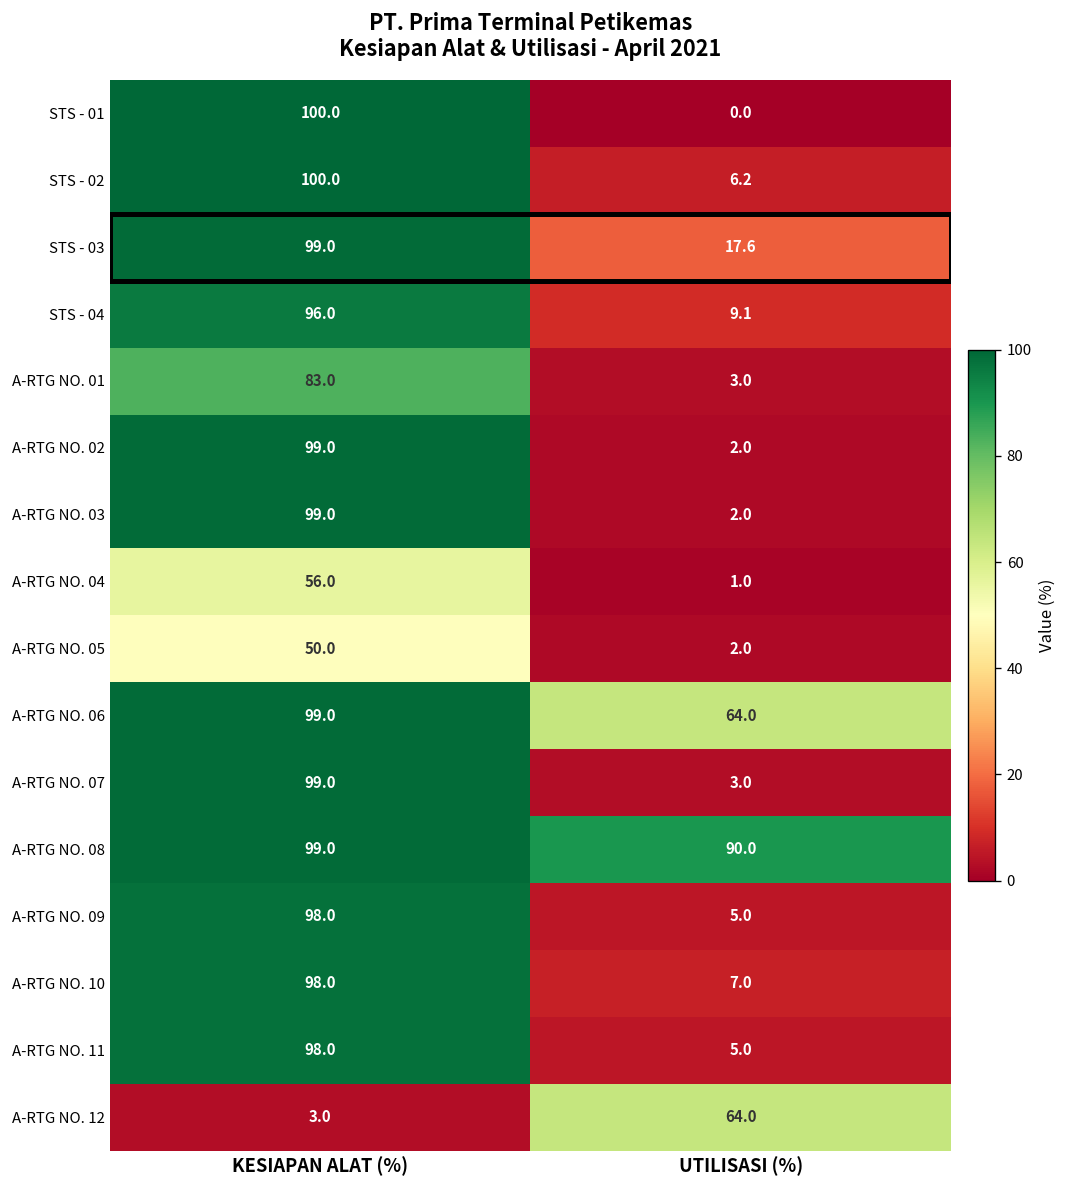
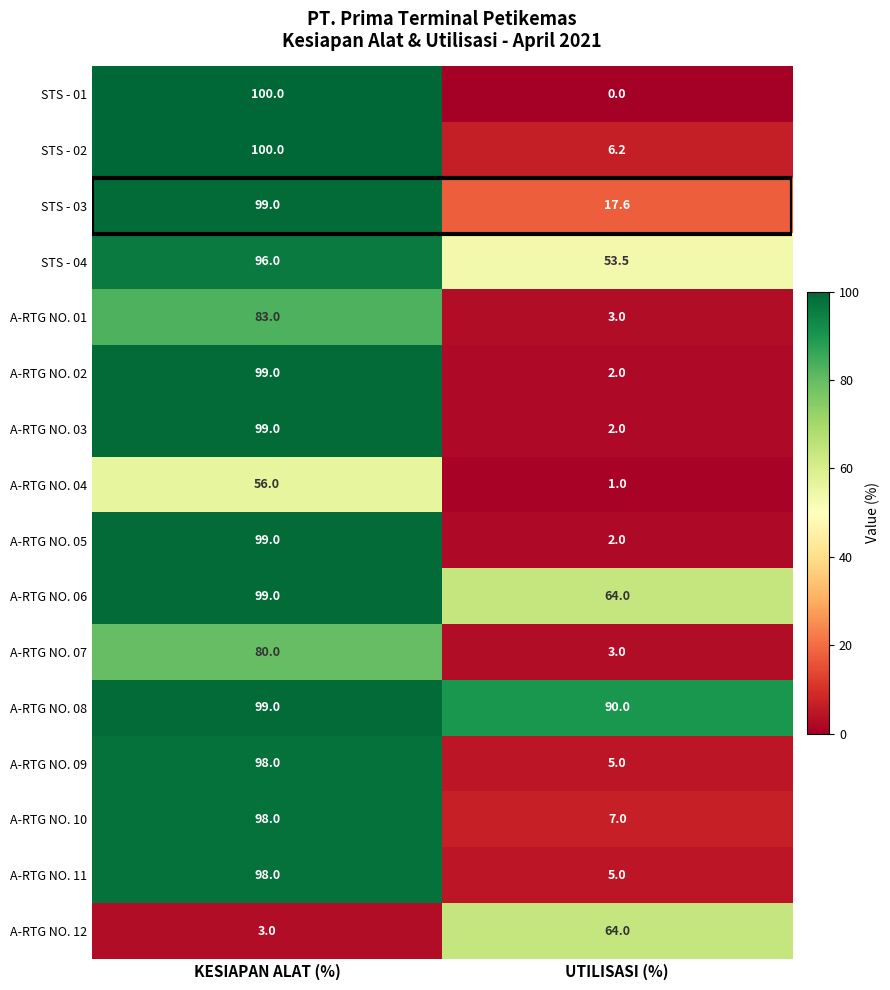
STS - 04, UTILISASI (%): 9.1 -> 53.5
A-RTG NO. 05, KESIAPAN ALAT (%): 50.0 -> 99.0
A-RTG NO. 07, KESIAPAN ALAT (%): 99.0 -> 80.0
